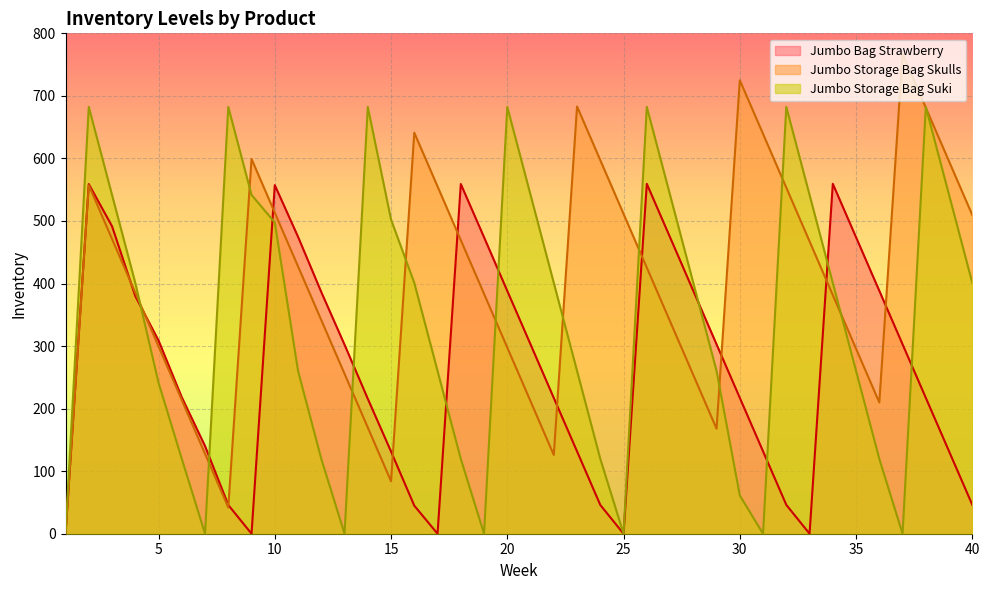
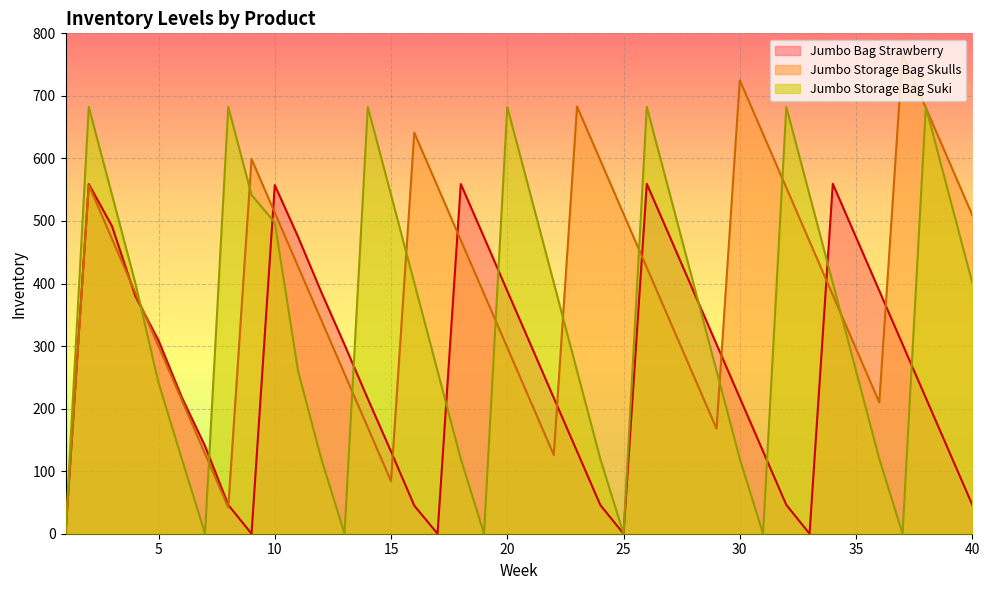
Jumbo Storage Bag Suki, 15: 500 -> 540
Jumbo Storage Bag Suki, 30: 60 -> 120
